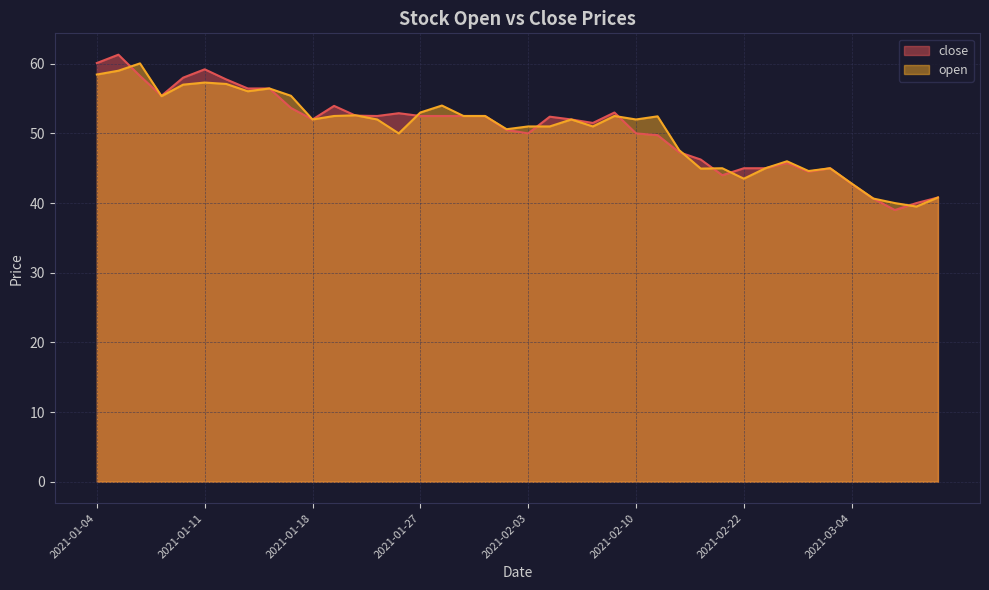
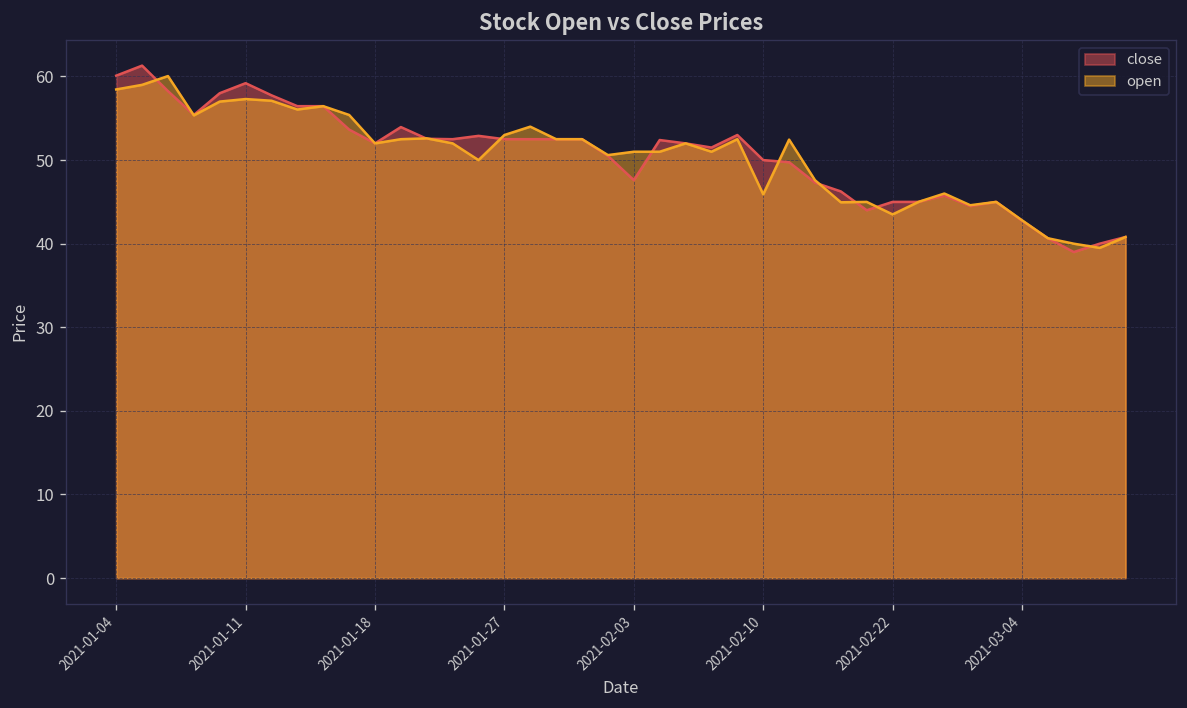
close, 2021-02-03: 50 -> 48
open, 2021-02-10: 52 -> 46
